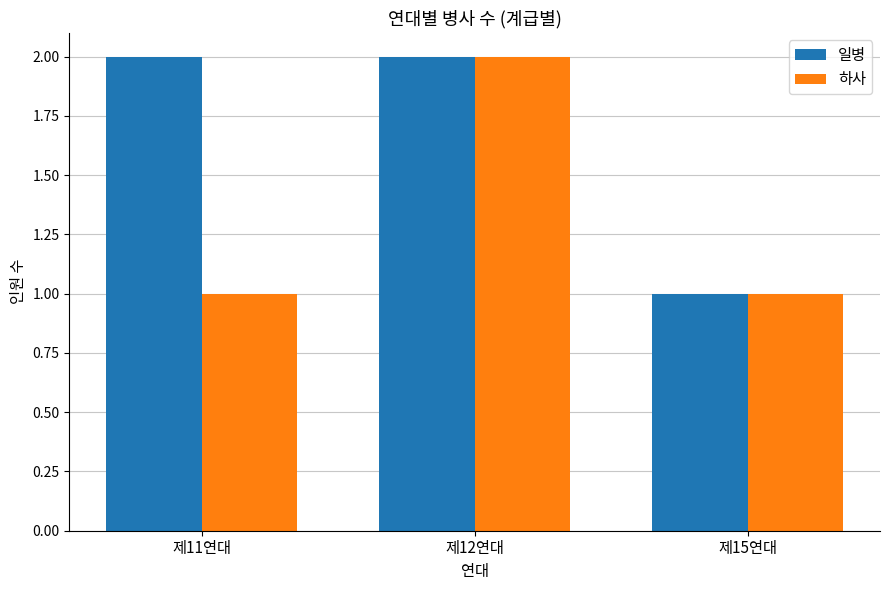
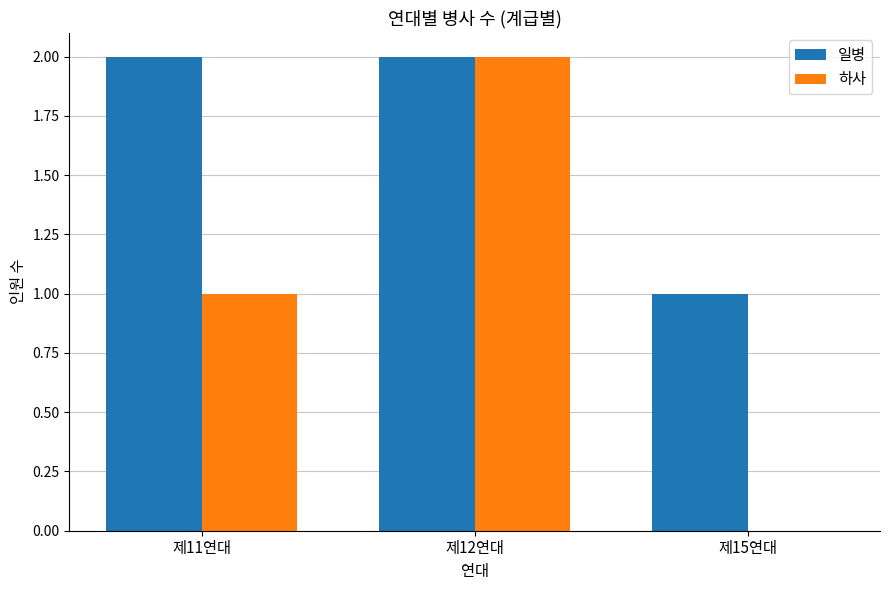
하사, 제15연대: 1 -> 0
